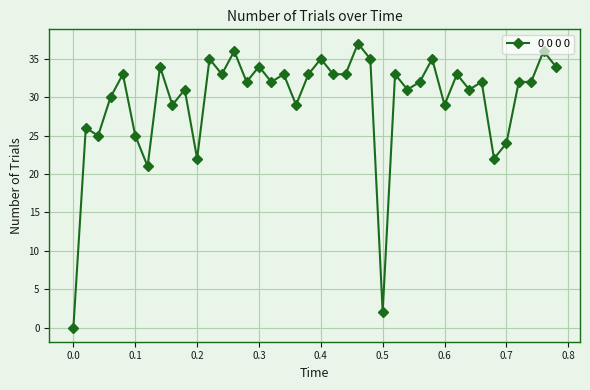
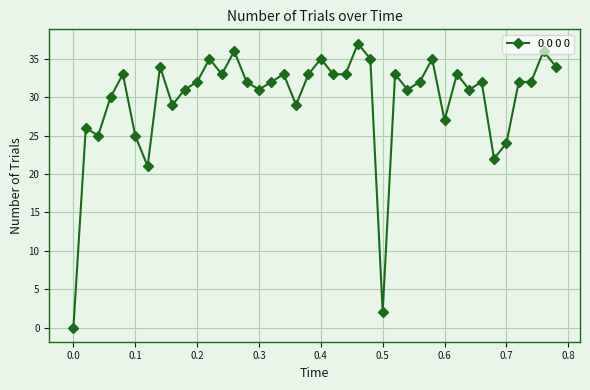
0.2: 22 -> 32
0.3: 34 -> 31
0.6: 29 -> 27
